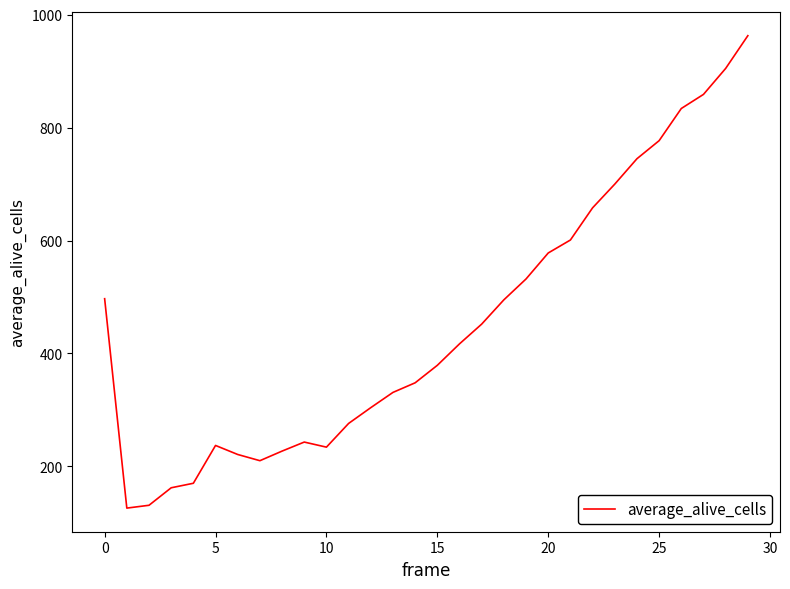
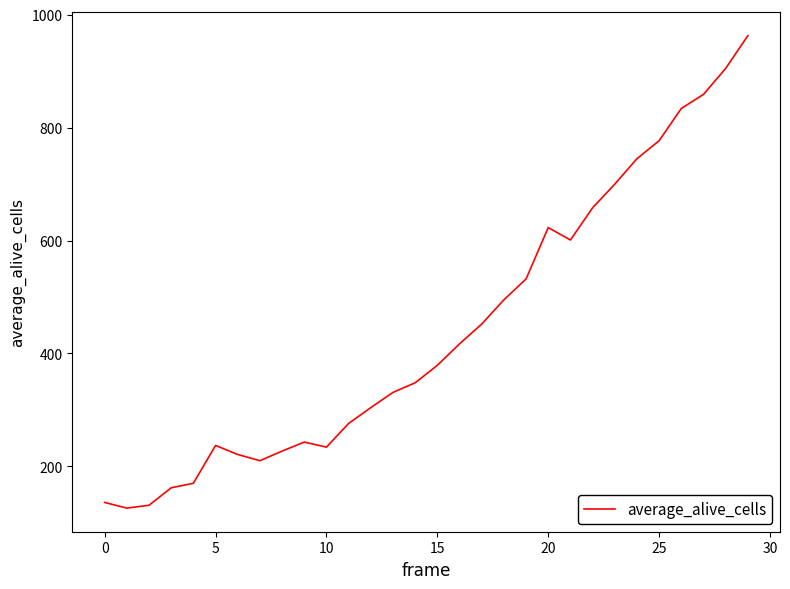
0: 500 -> 140
20: 580 -> 620
